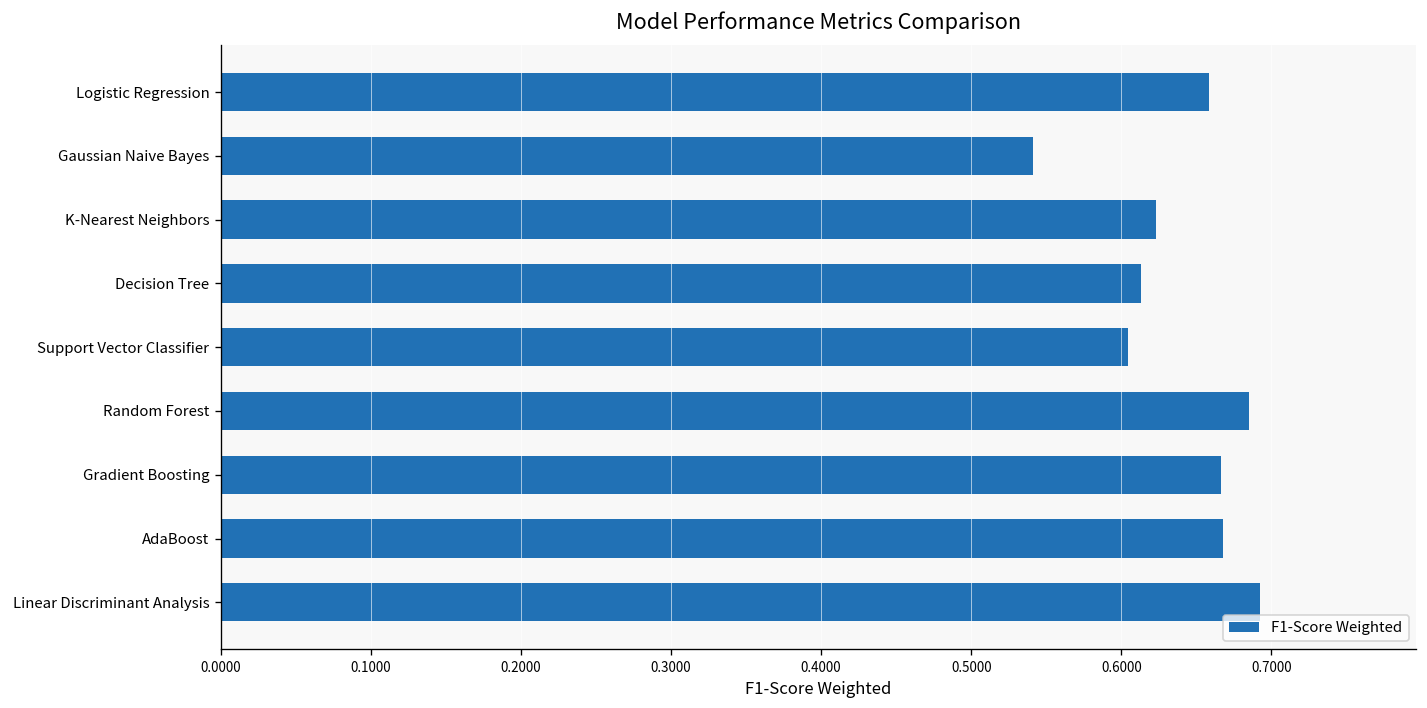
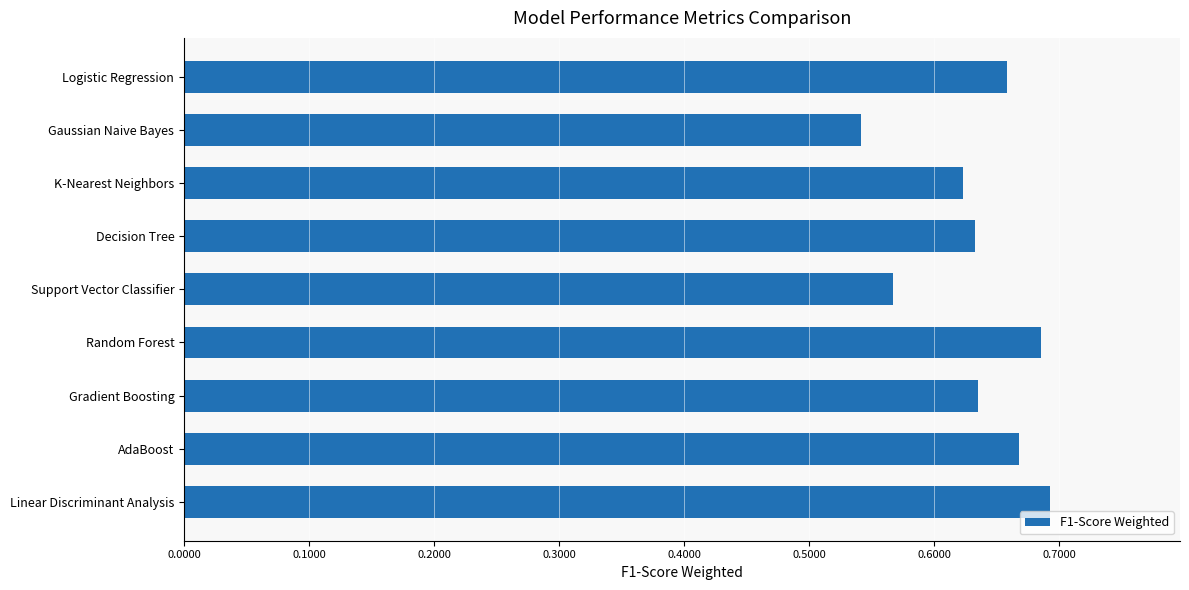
Decision Tree: 0.613 -> 0.632
Support Vector Classifier: 0.604 -> 0.567
Gradient Boosting: 0.667 -> 0.635
